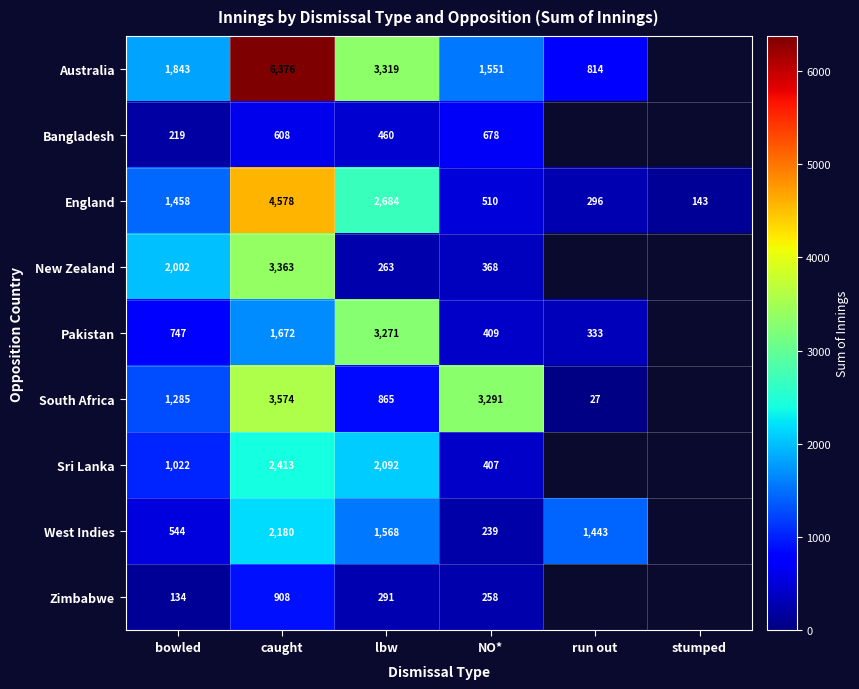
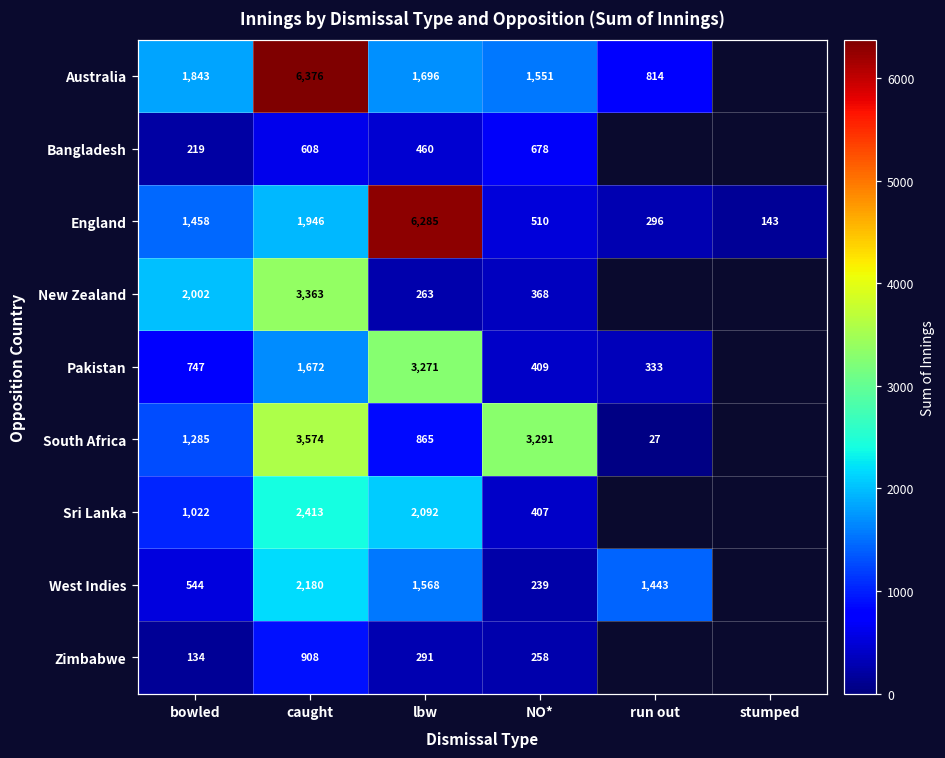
Australia, lbw: 3,319 -> 1,696
England, caught: 4,578 -> 1,946
England, lbw: 2,684 -> 6,285
